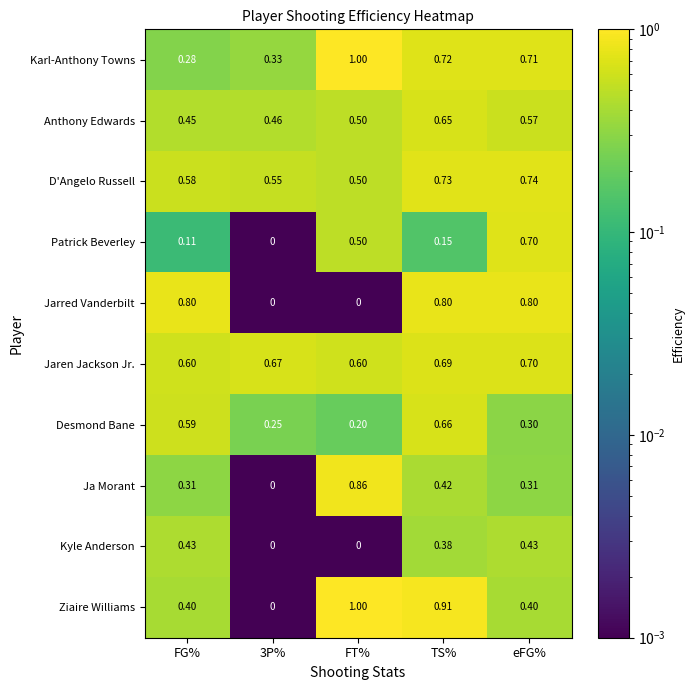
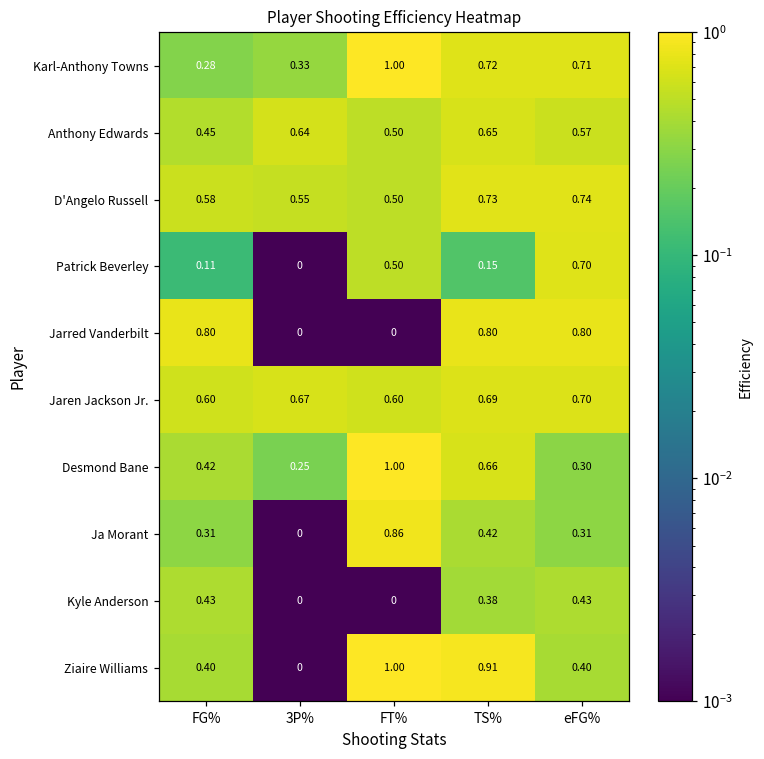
Anthony Edwards, 3P%: 0.46 -> 0.64
Desmond Bane, FG%: 0.59 -> 0.42
Desmond Bane, FT%: 0.20 -> 1.00
